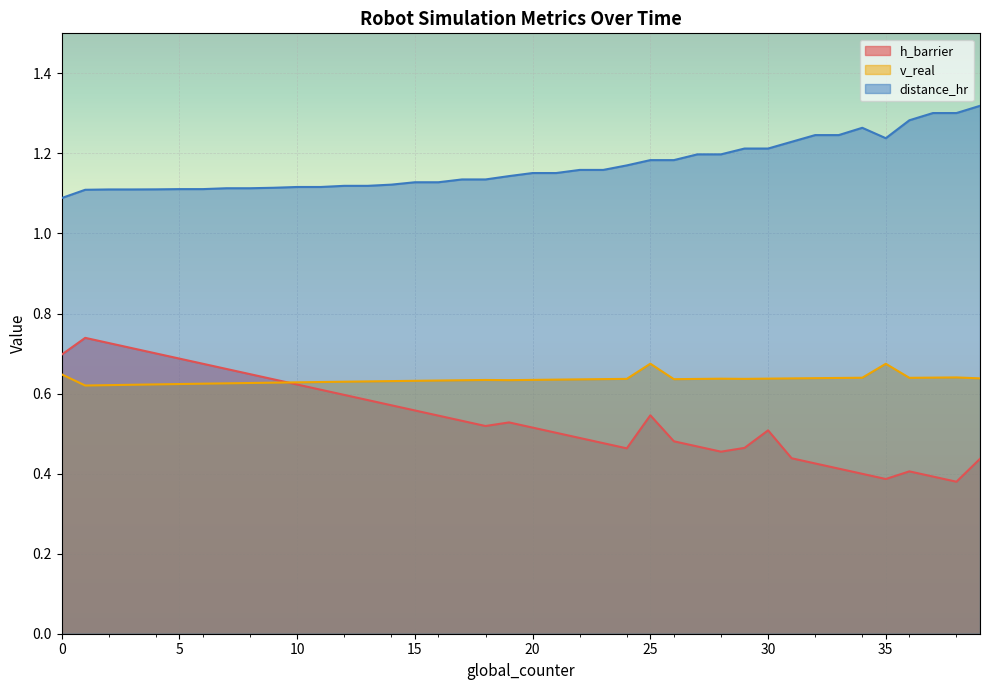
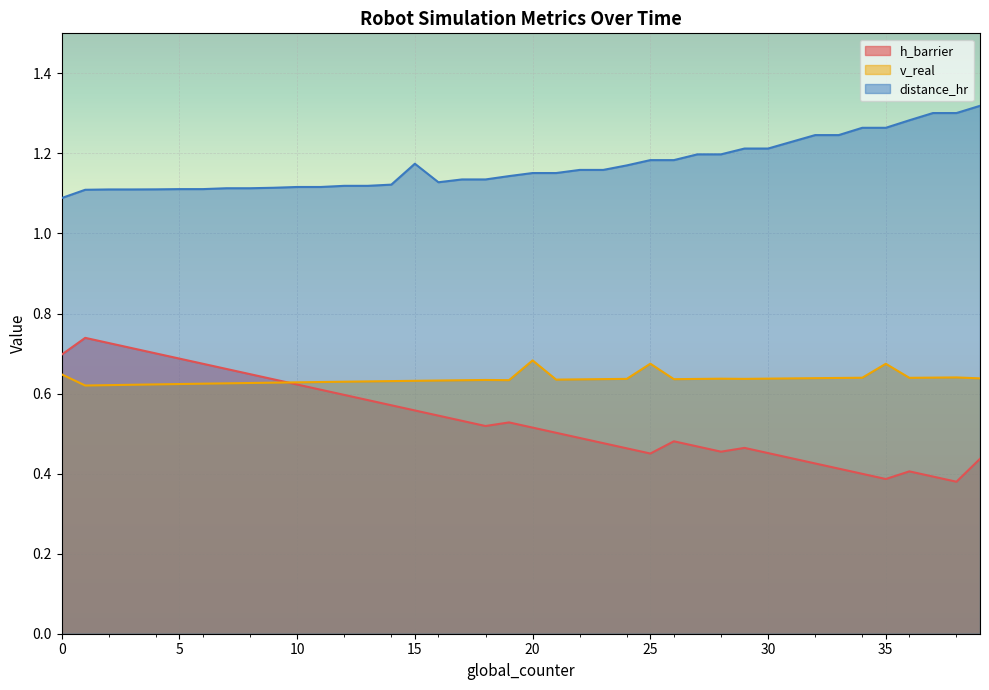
distance_hr, 15: 1.13 -> 1.17
v_real, 20: 0.63 -> 0.68
h_barrier, 25: 0.55 -> 0.45
h_barrier, 30: 0.51 -> 0.45
distance_hr, 35: 1.24 -> 1.26
